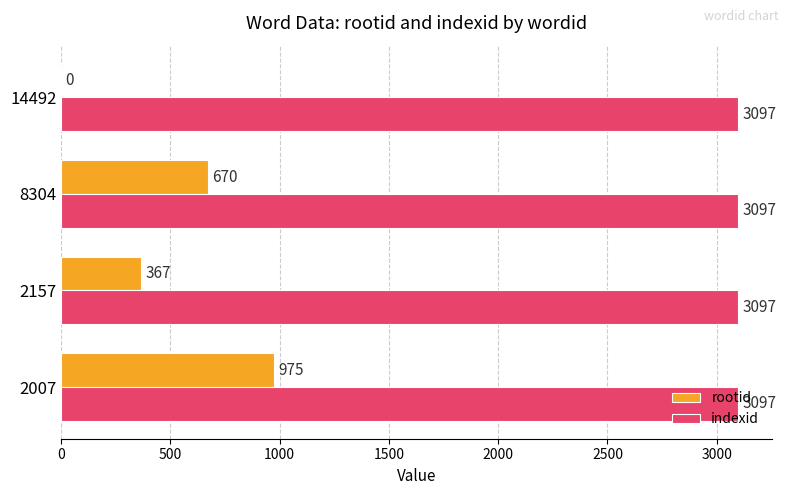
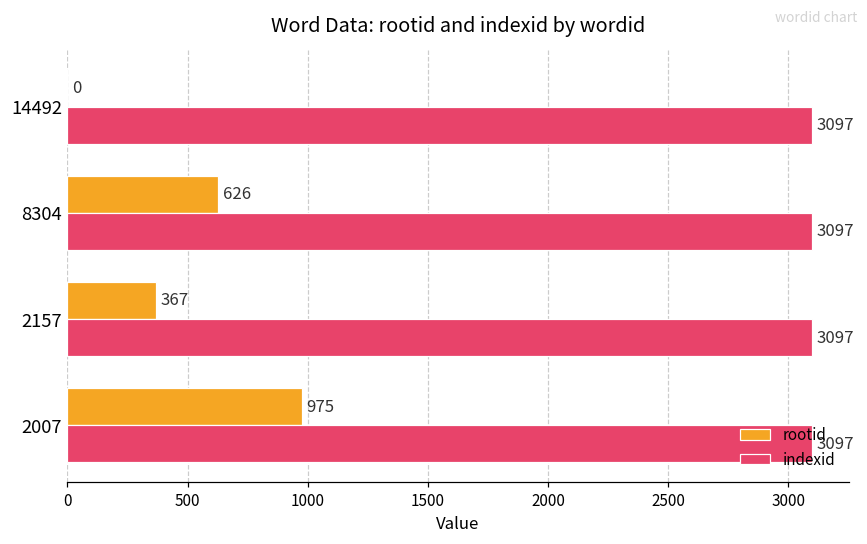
rootid, 8304: 670 -> 626
